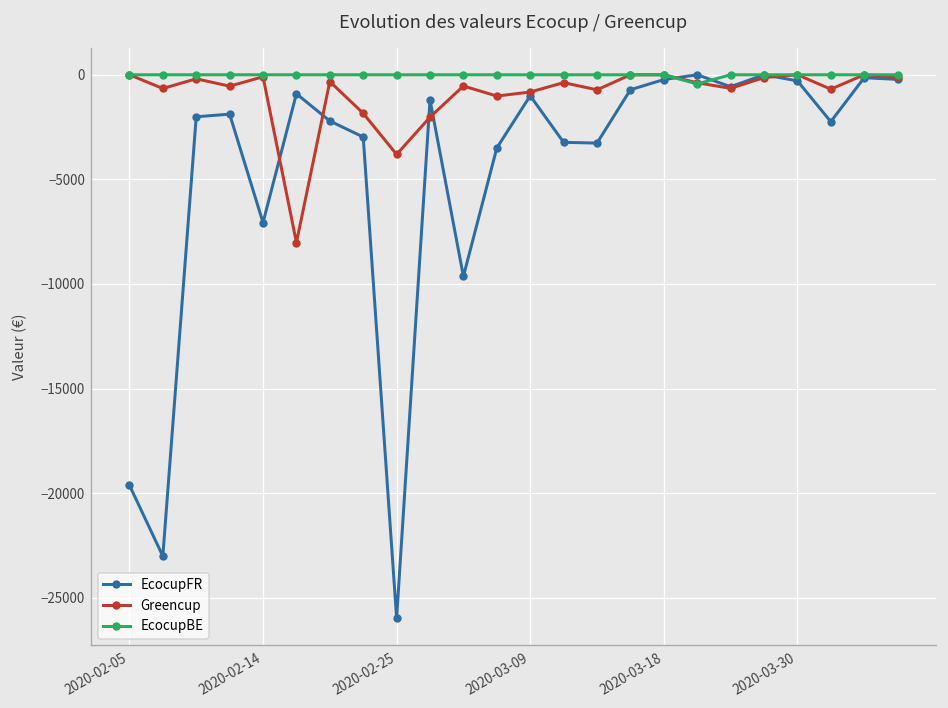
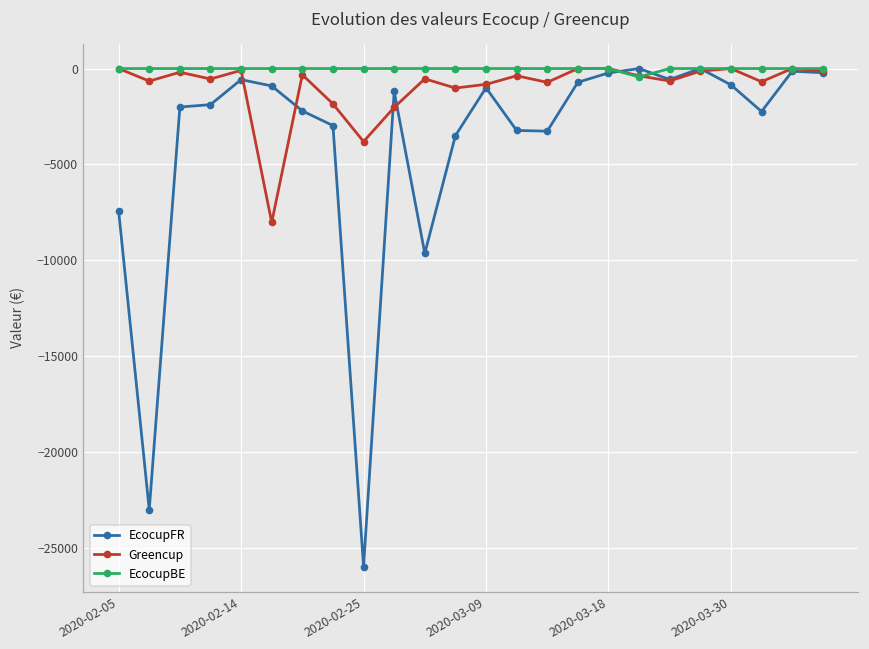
EcocupFR, 2020-02-05: -19600 -> -7400
EcocupFR, 2020-02-14: -7100 -> -600
EcocupFR, 2020-03-30: -300 -> -900
